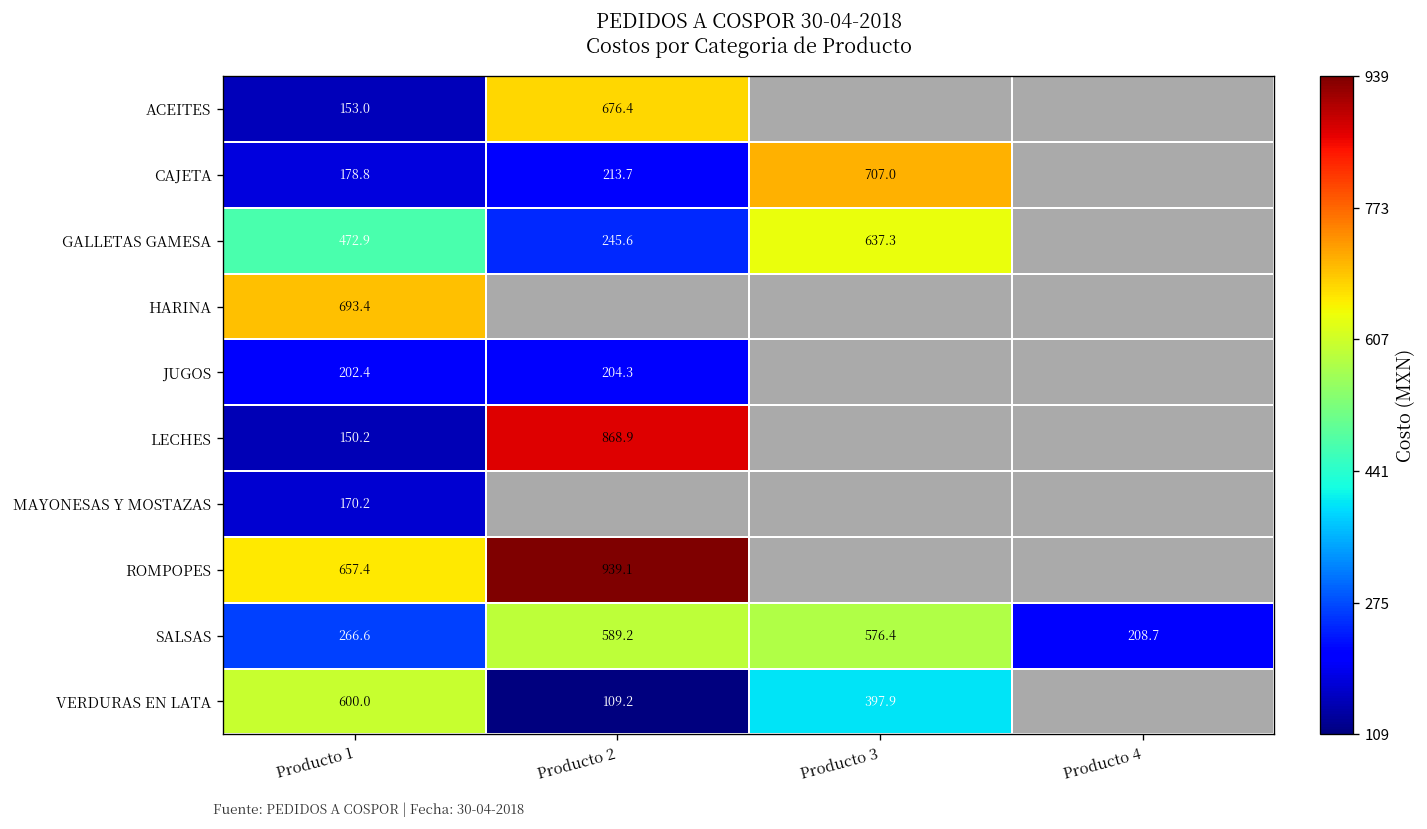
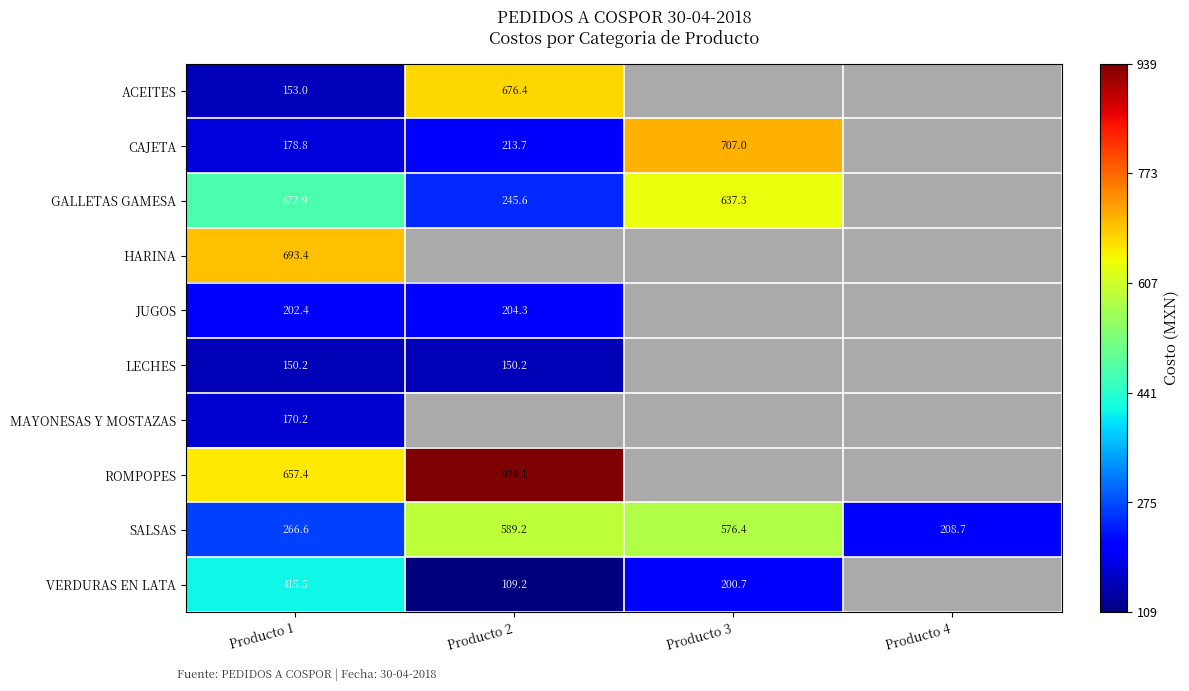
LECHES, Producto 2: 868.9 -> 150.2
VERDURAS EN LATA, Producto 1: 600.0 -> 415.5
VERDURAS EN LATA, Producto 3: 397.9 -> 200.7
